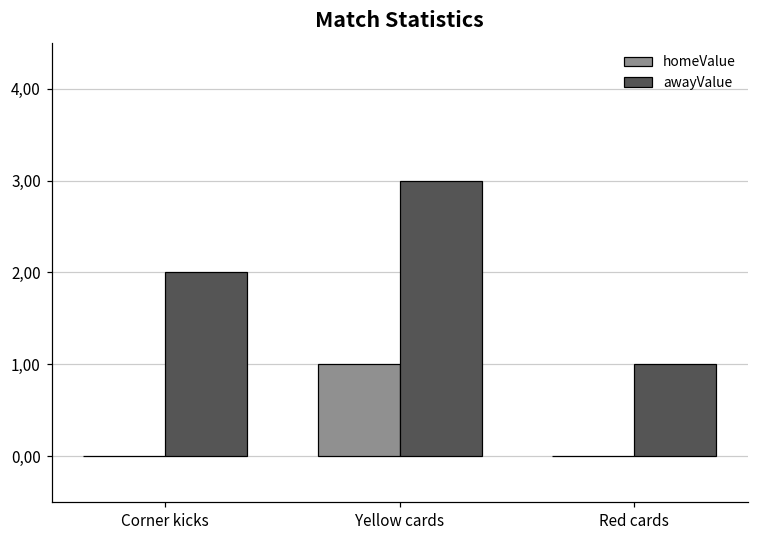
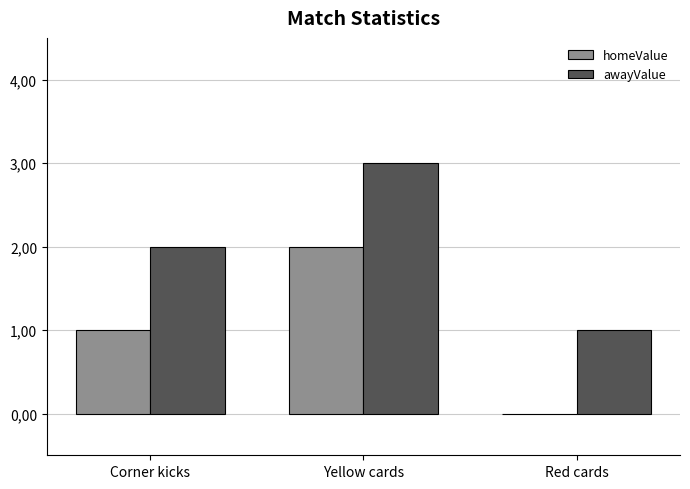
homeValue, Corner kicks: 0 -> 100
homeValue, Yellow cards: 100 -> 200
